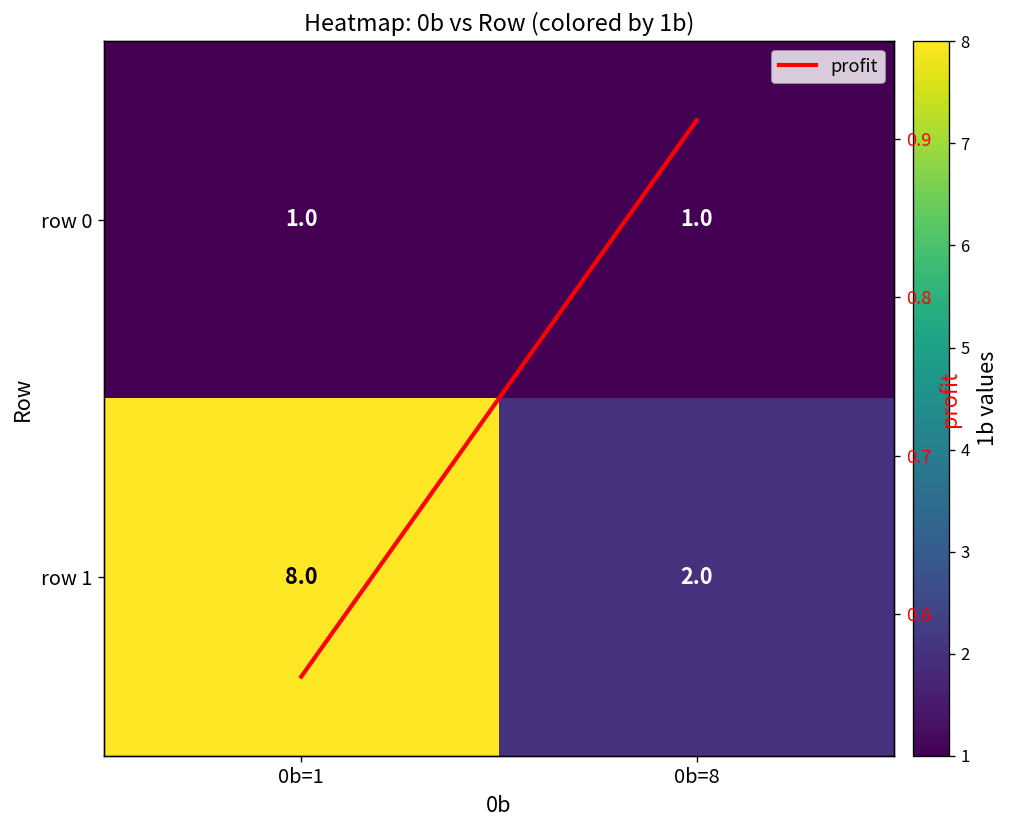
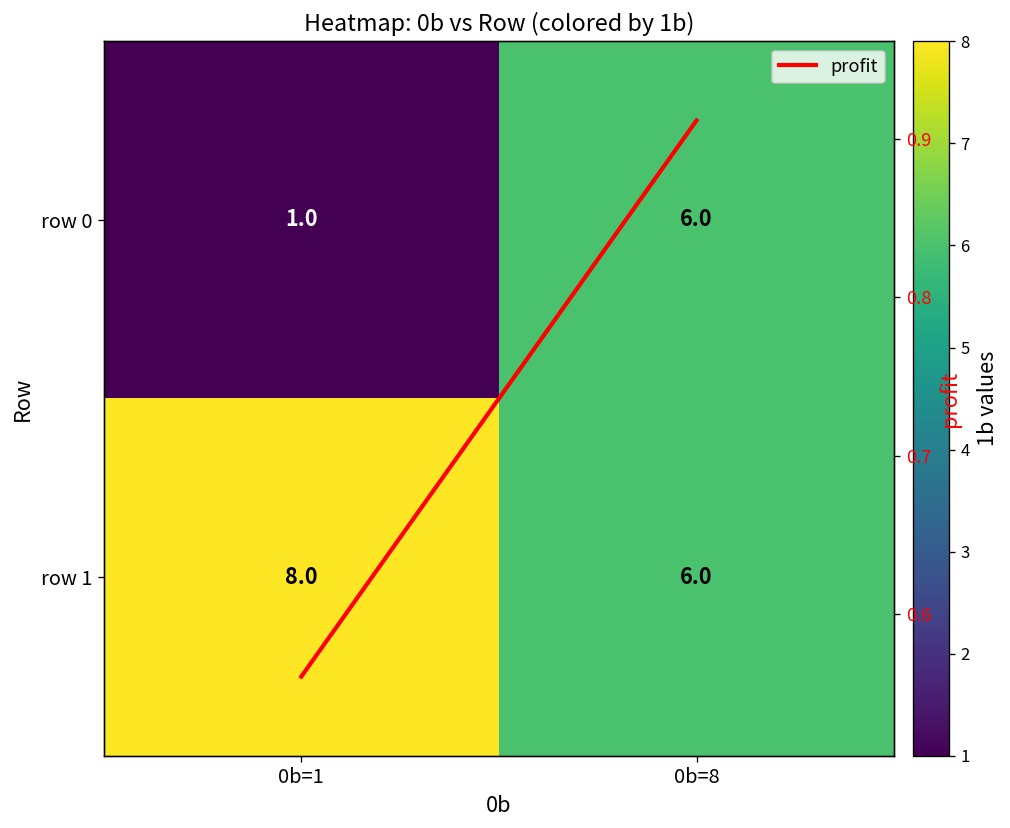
row 0, 0b=8: 1.0 -> 6.0
row 1, 0b=8: 2.0 -> 6.0
